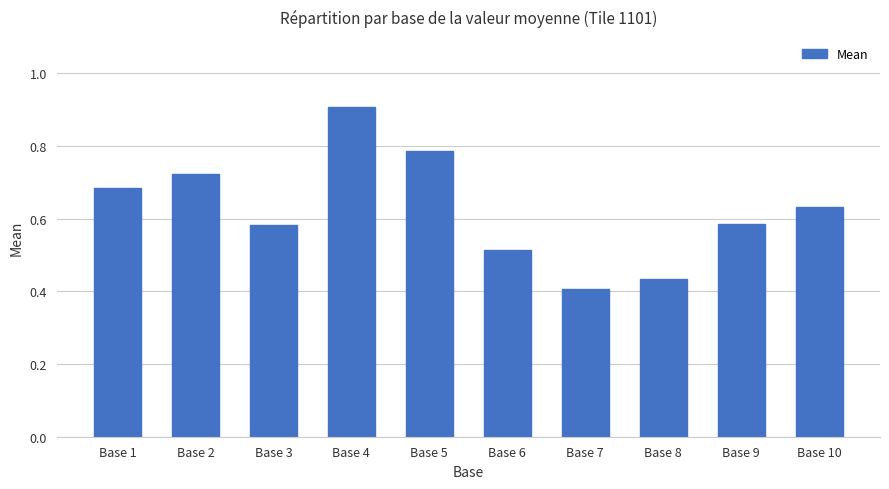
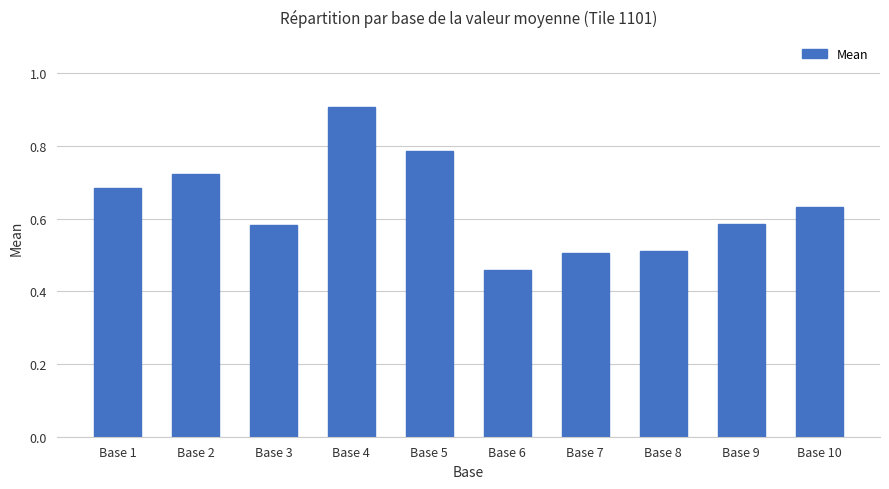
Base 6: 0.51 -> 0.46
Base 7: 0.41 -> 0.50
Base 8: 0.43 -> 0.51
